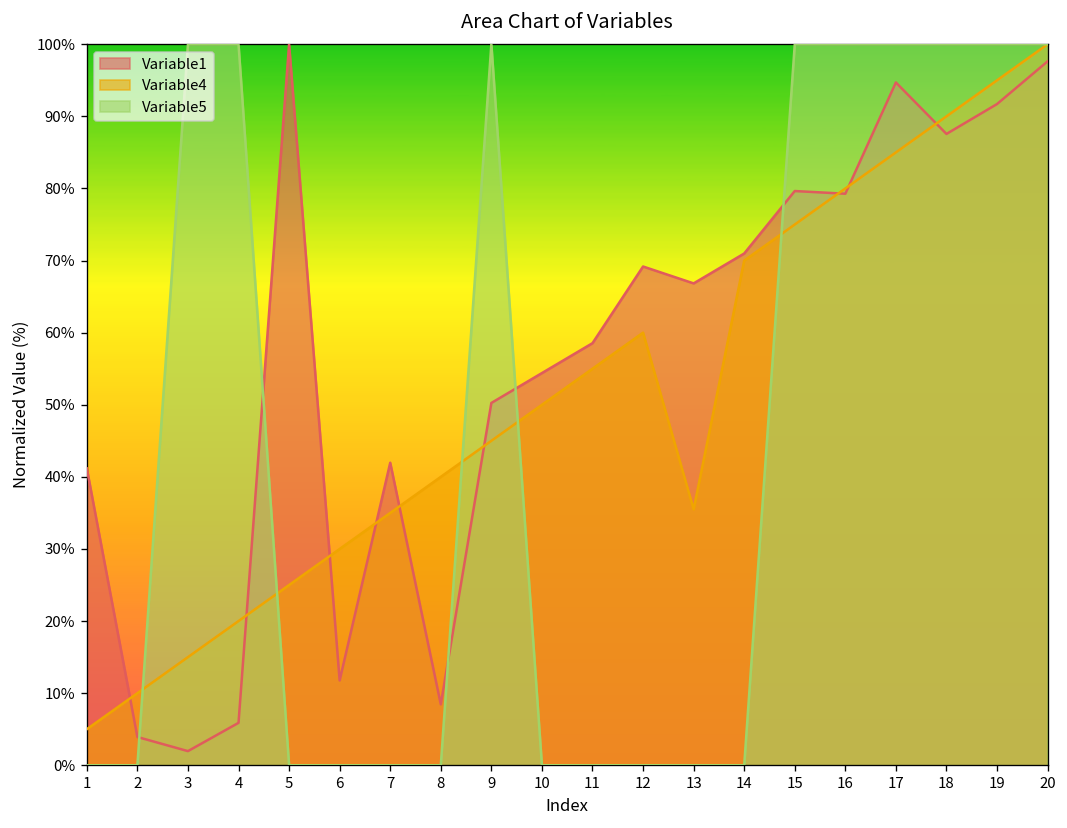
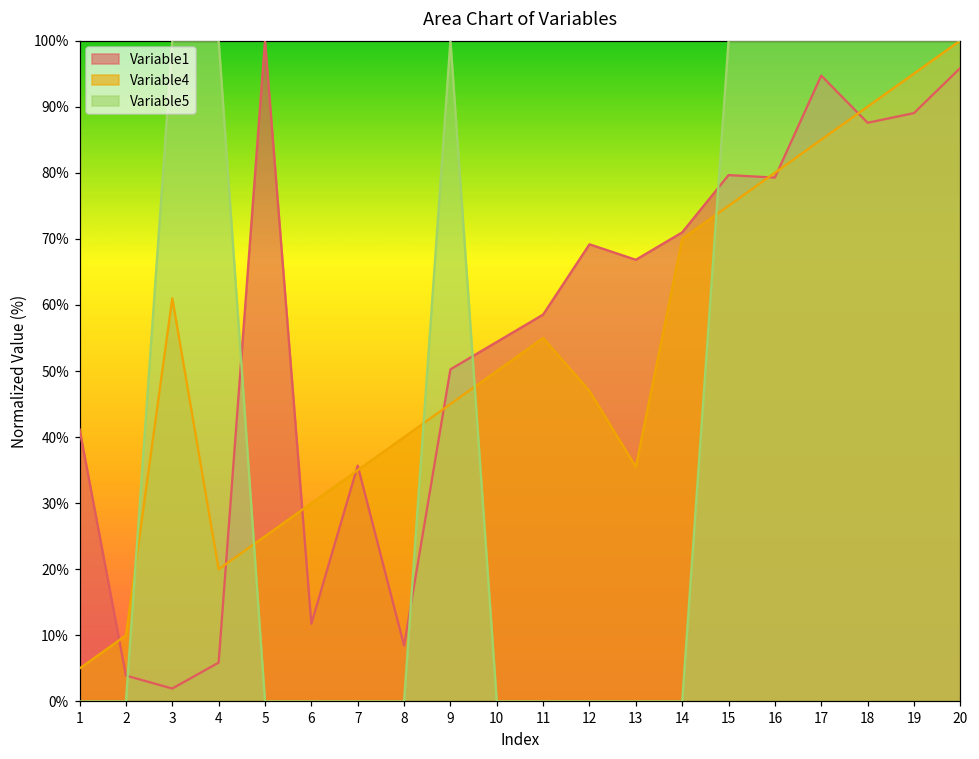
Variable4, 3: 15% -> 61%
Variable1, 7: 42% -> 36%
Variable4, 12: 60% -> 47%
Variable1, 19: 92% -> 89%
Variable1, 20: 98% -> 96%
